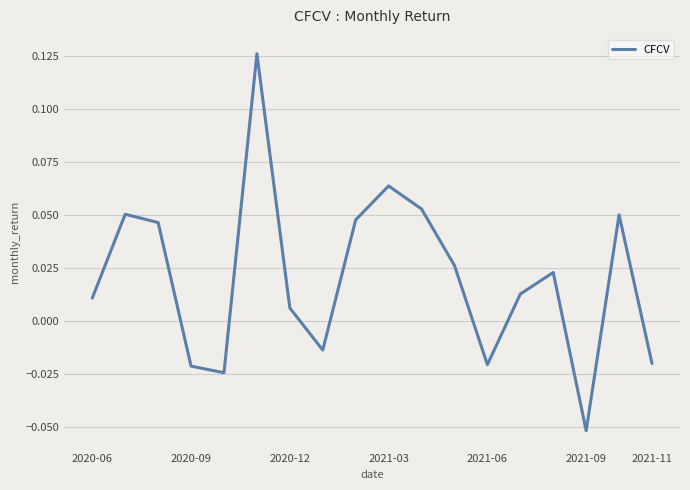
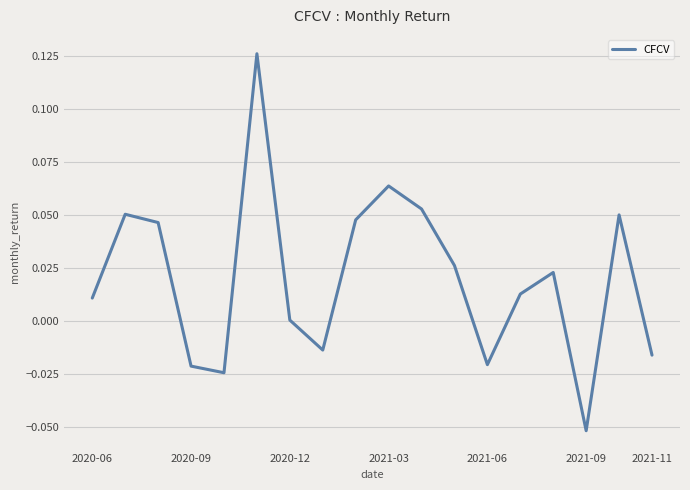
2020-12: 0.006 -> 0.000
2021-11: -0.020 -> -0.016
